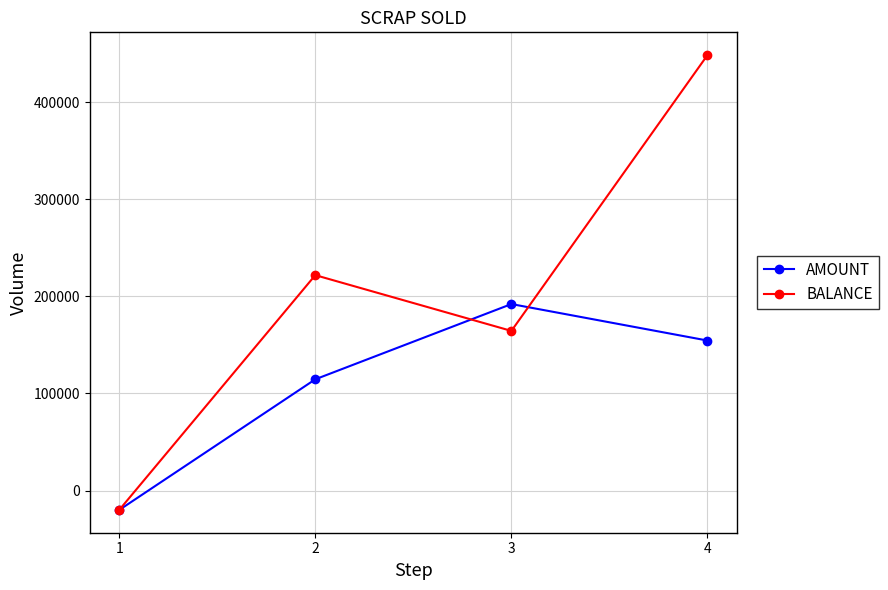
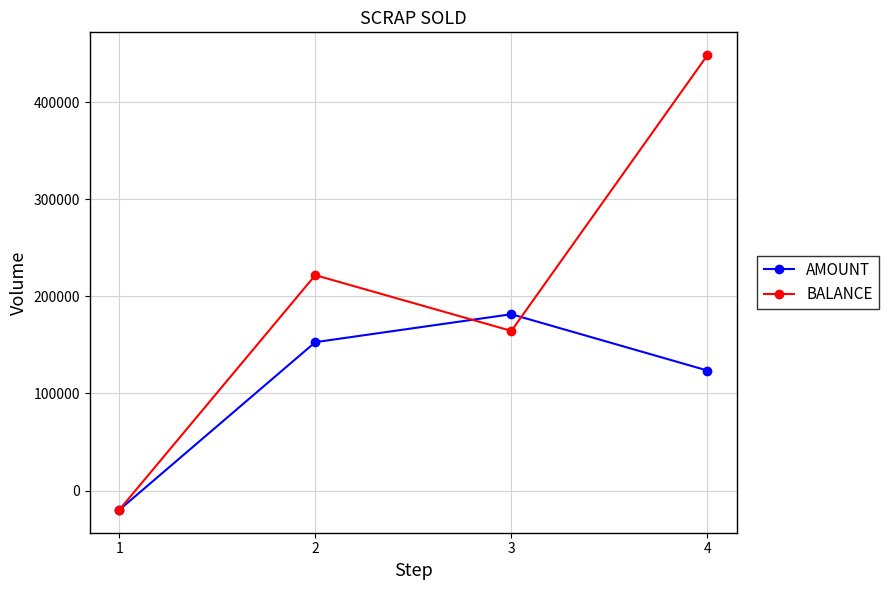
AMOUNT, 2: 110000 -> 150000
AMOUNT, 3: 190000 -> 180000
AMOUNT, 4: 150000 -> 120000
